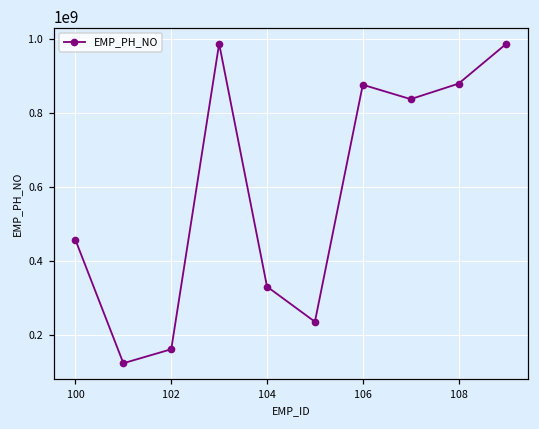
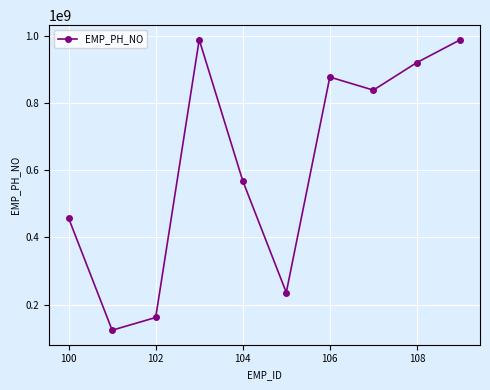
104: 330000000 -> 570000000
108: 880000000 -> 920000000
